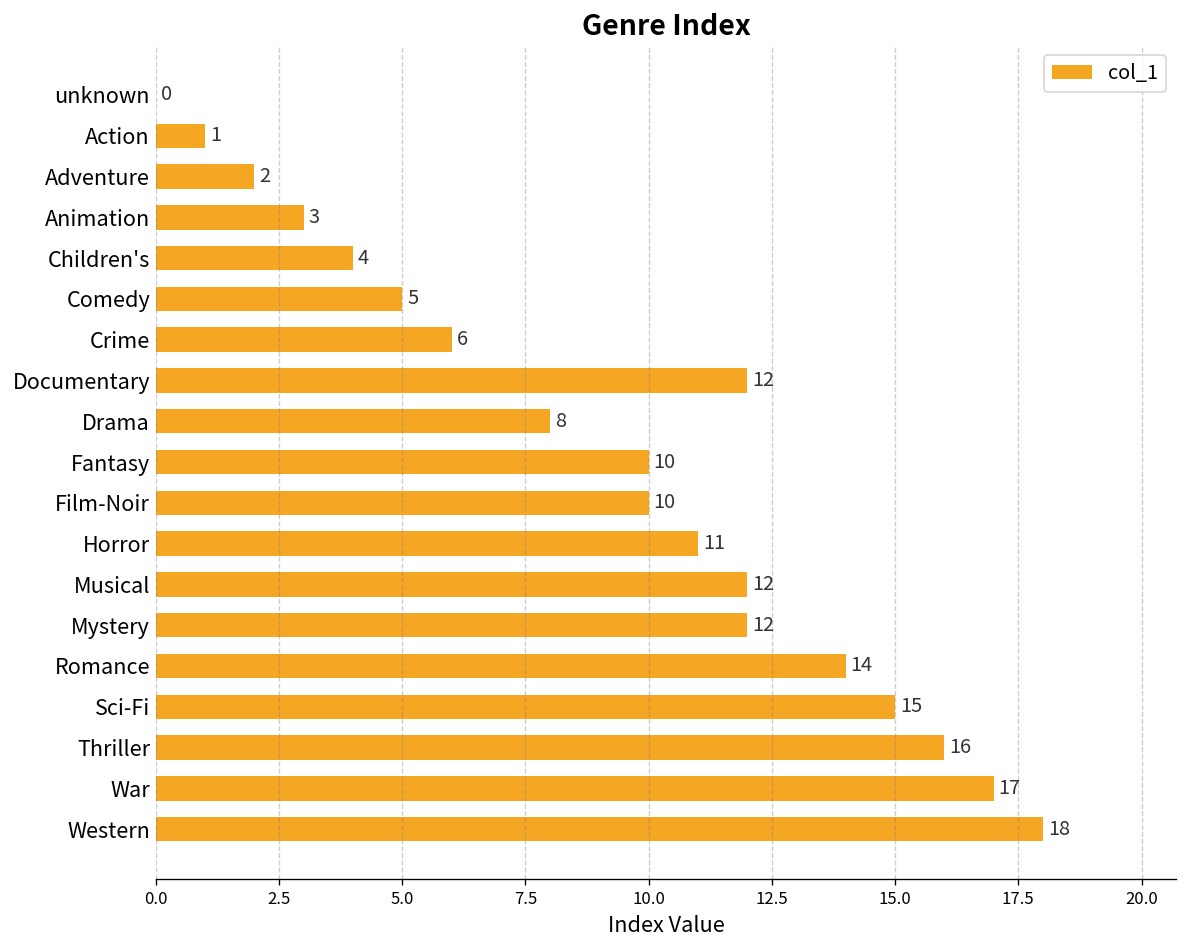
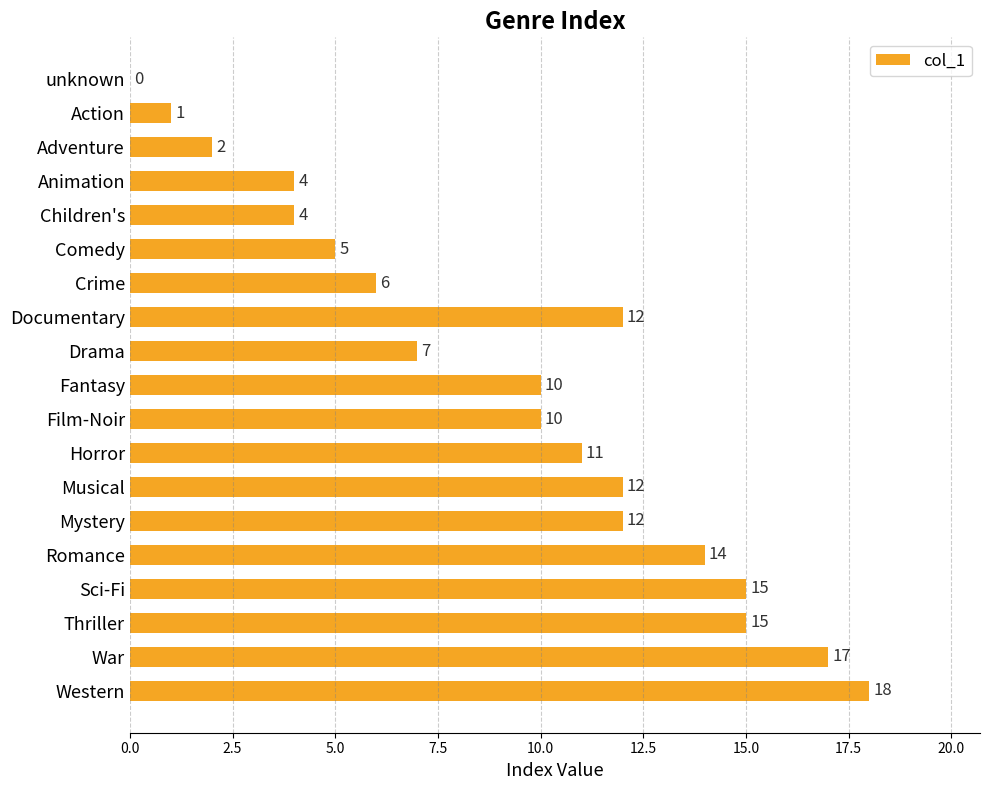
Animation: 3 -> 4
Drama: 8 -> 7
Thriller: 16 -> 15
